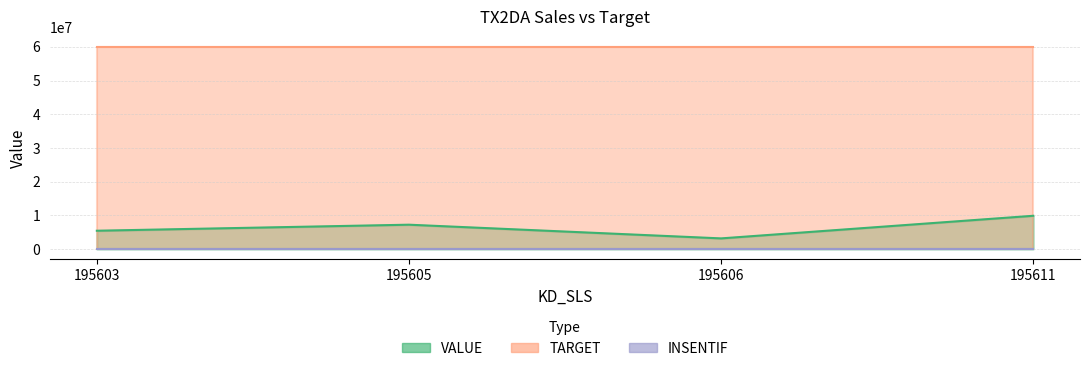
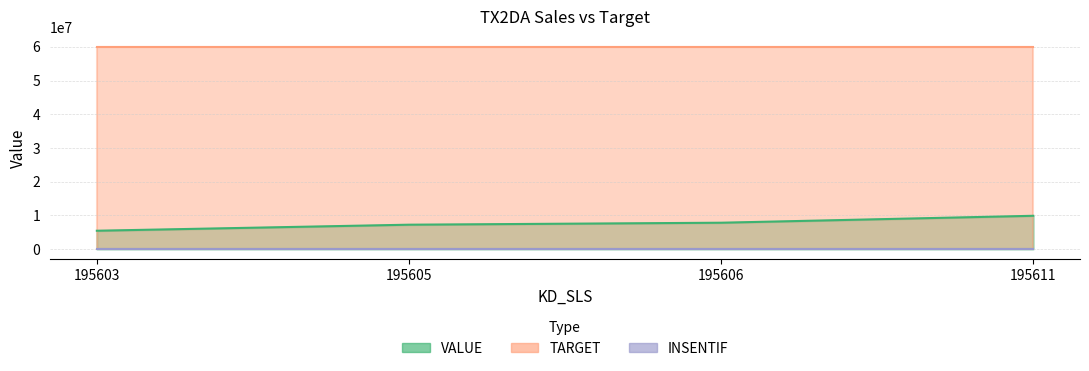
VALUE, 195606: 3000000 -> 8000000
